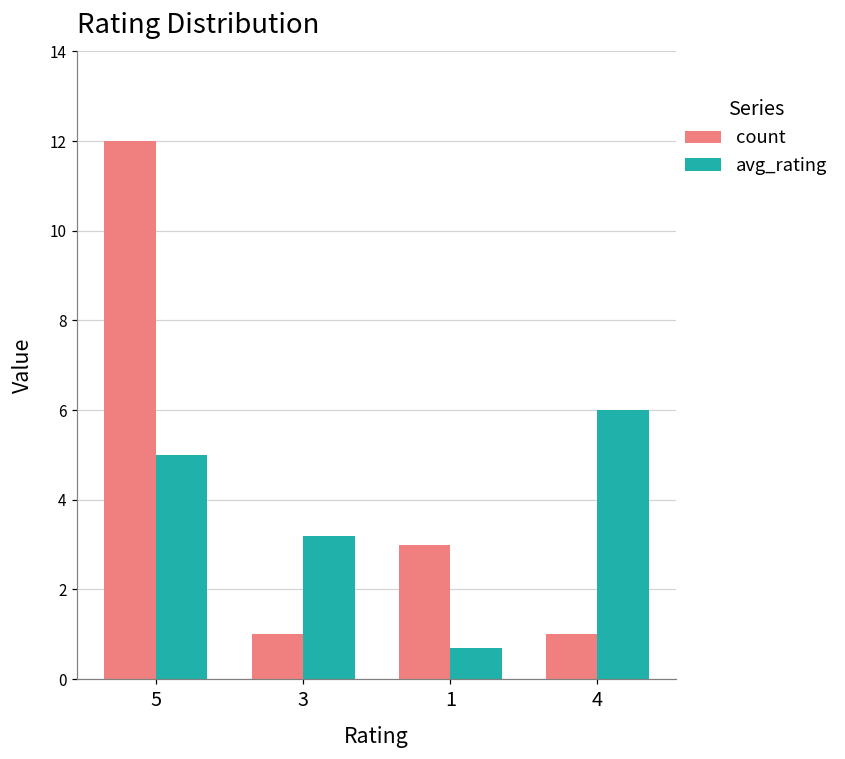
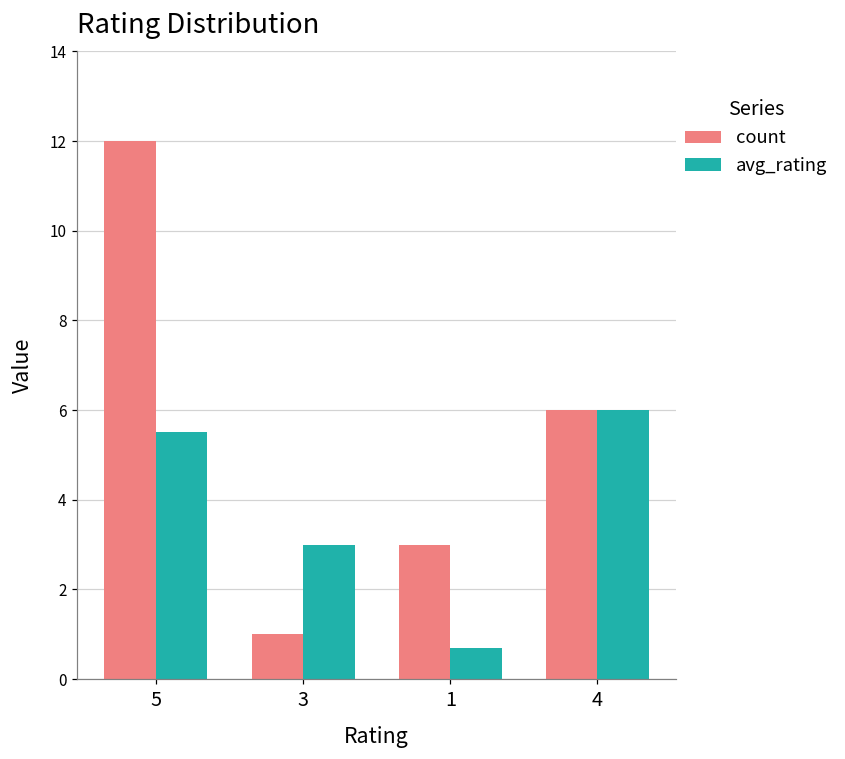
avg_rating, 5: 5.0 -> 5.5
avg_rating, 3: 3.2 -> 3.0
count, 4: 1 -> 6
